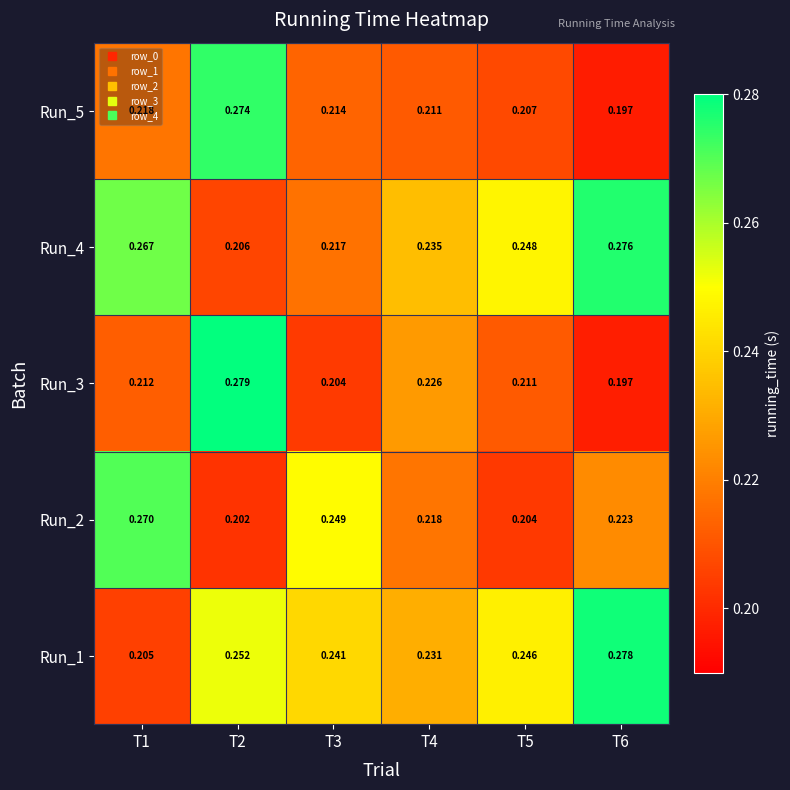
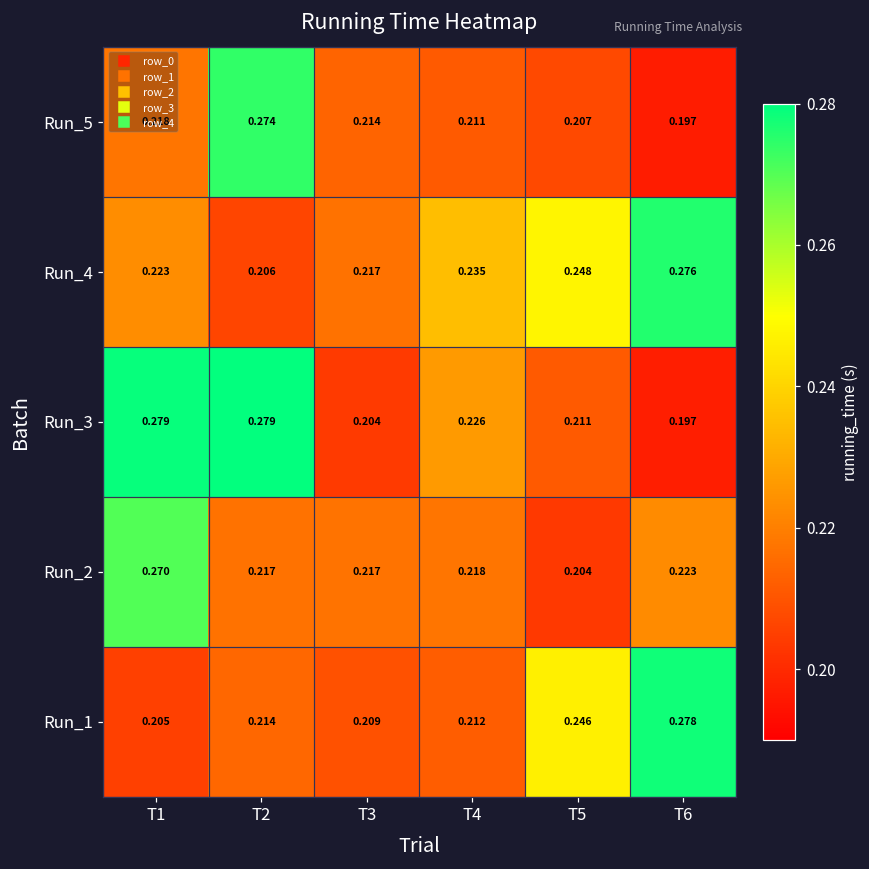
Run_4, T1: 0.267 -> 0.223
Run_3, T1: 0.212 -> 0.279
Run_2, T2: 0.202 -> 0.217
Run_2, T3: 0.249 -> 0.217
Run_1, T2: 0.252 -> 0.214
Run_1, T3: 0.241 -> 0.209
Run_1, T4: 0.231 -> 0.212
